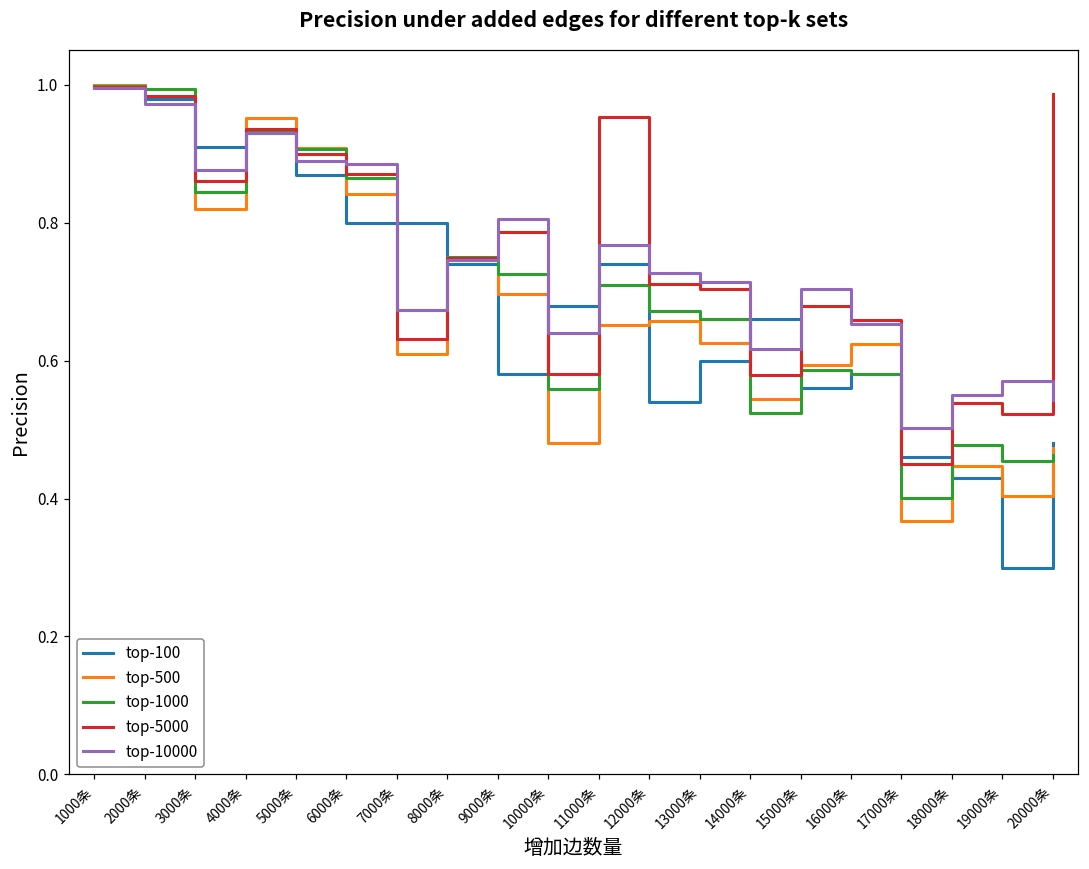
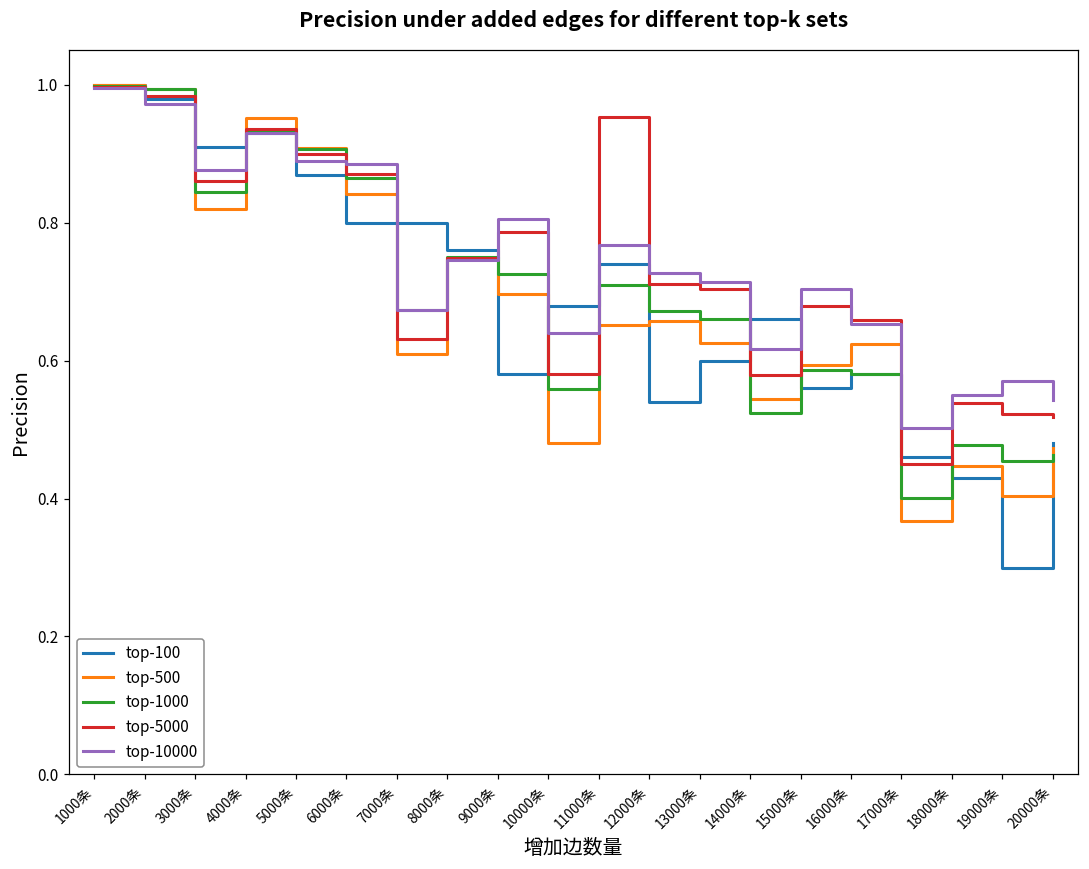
top-100, 8000条: 0.74 -> 0.76
top-5000, 20000条: 0.99 -> 0.52
